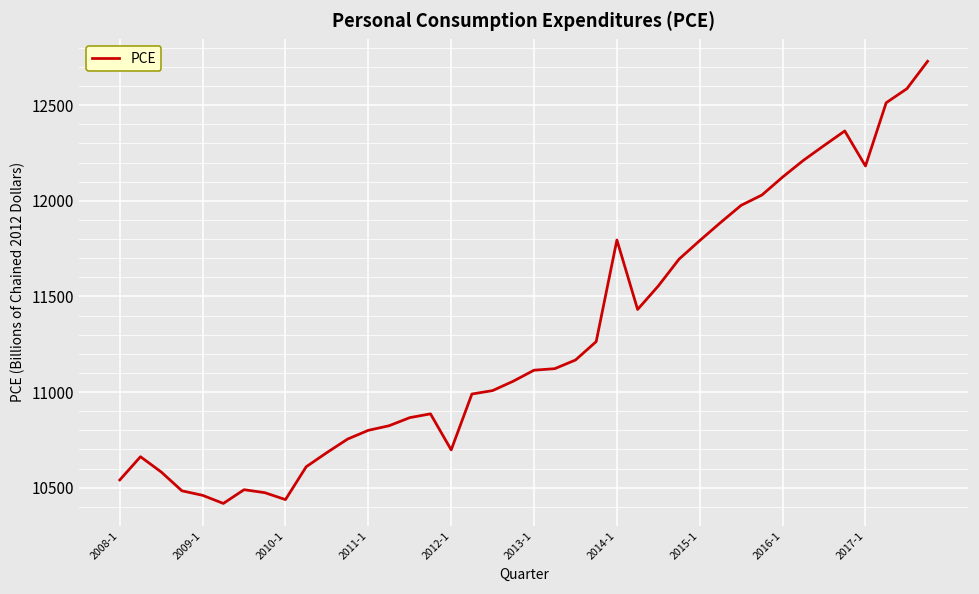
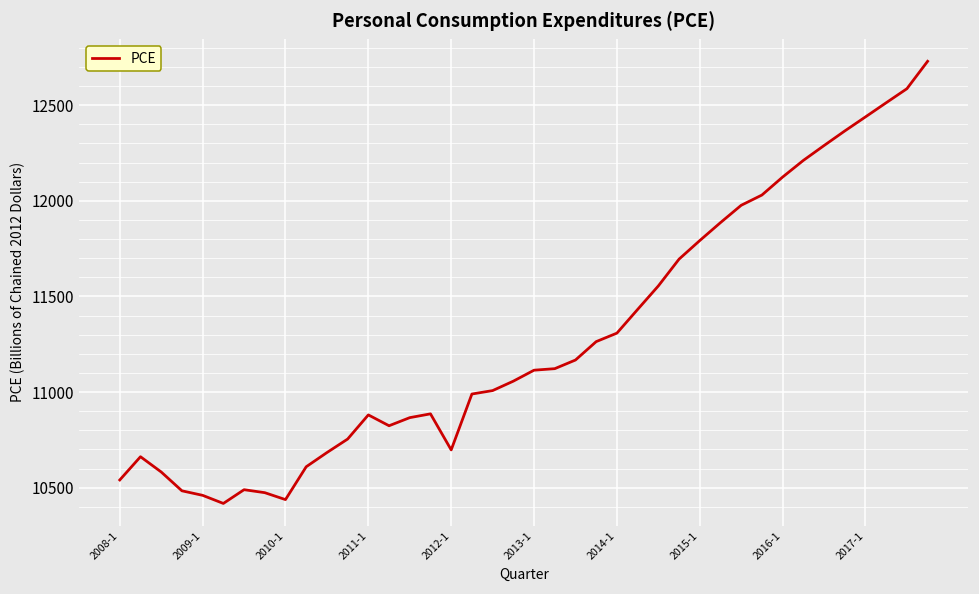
2011-1: 10800 -> 10880
2014-1: 11800 -> 11310
2017-1: 12180 -> 12440
